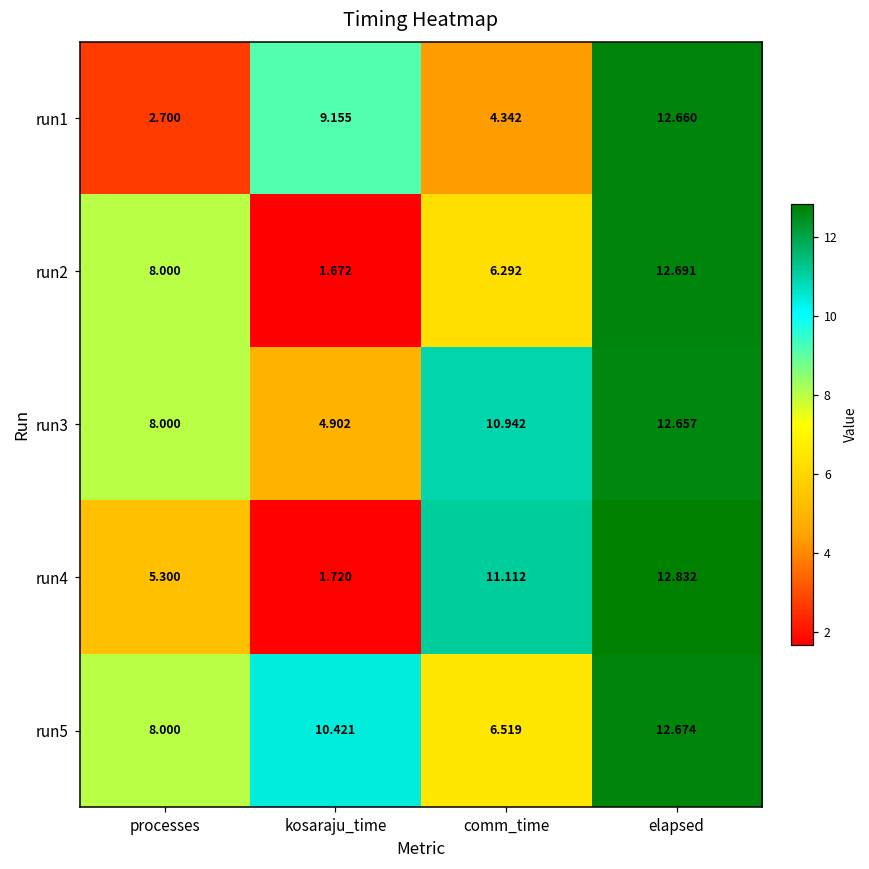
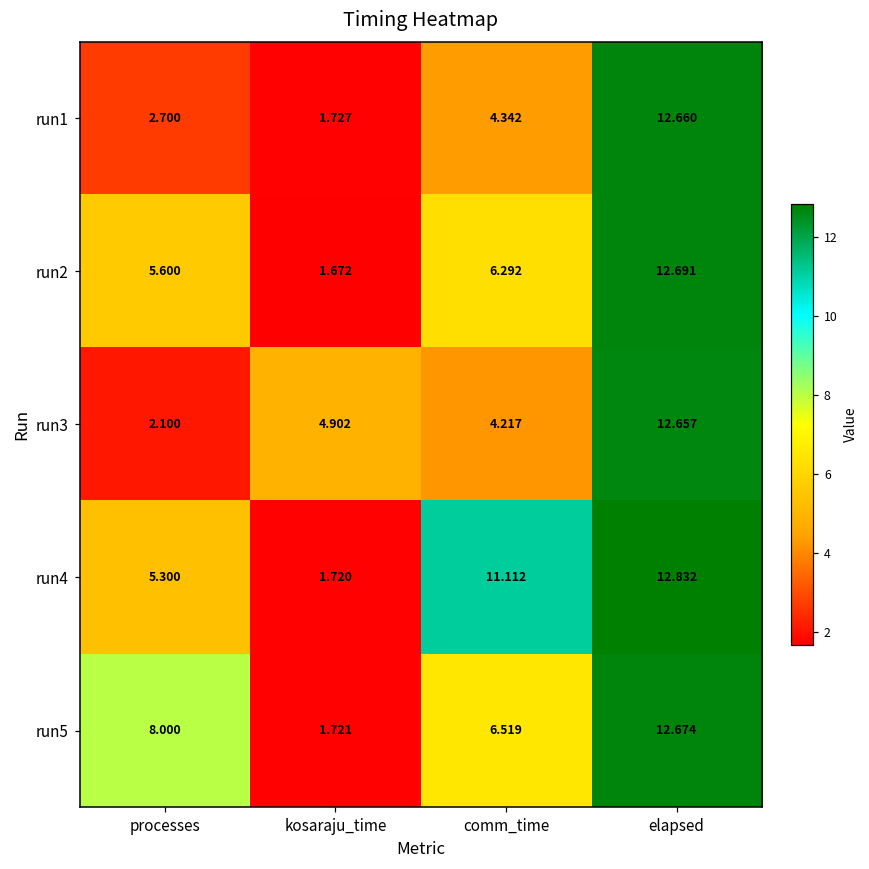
run1, kosaraju_time: 9.155 -> 1.727
run2, processes: 8.000 -> 5.600
run3, processes: 8.000 -> 2.100
run3, comm_time: 10.942 -> 4.217
run5, kosaraju_time: 10.421 -> 1.721
